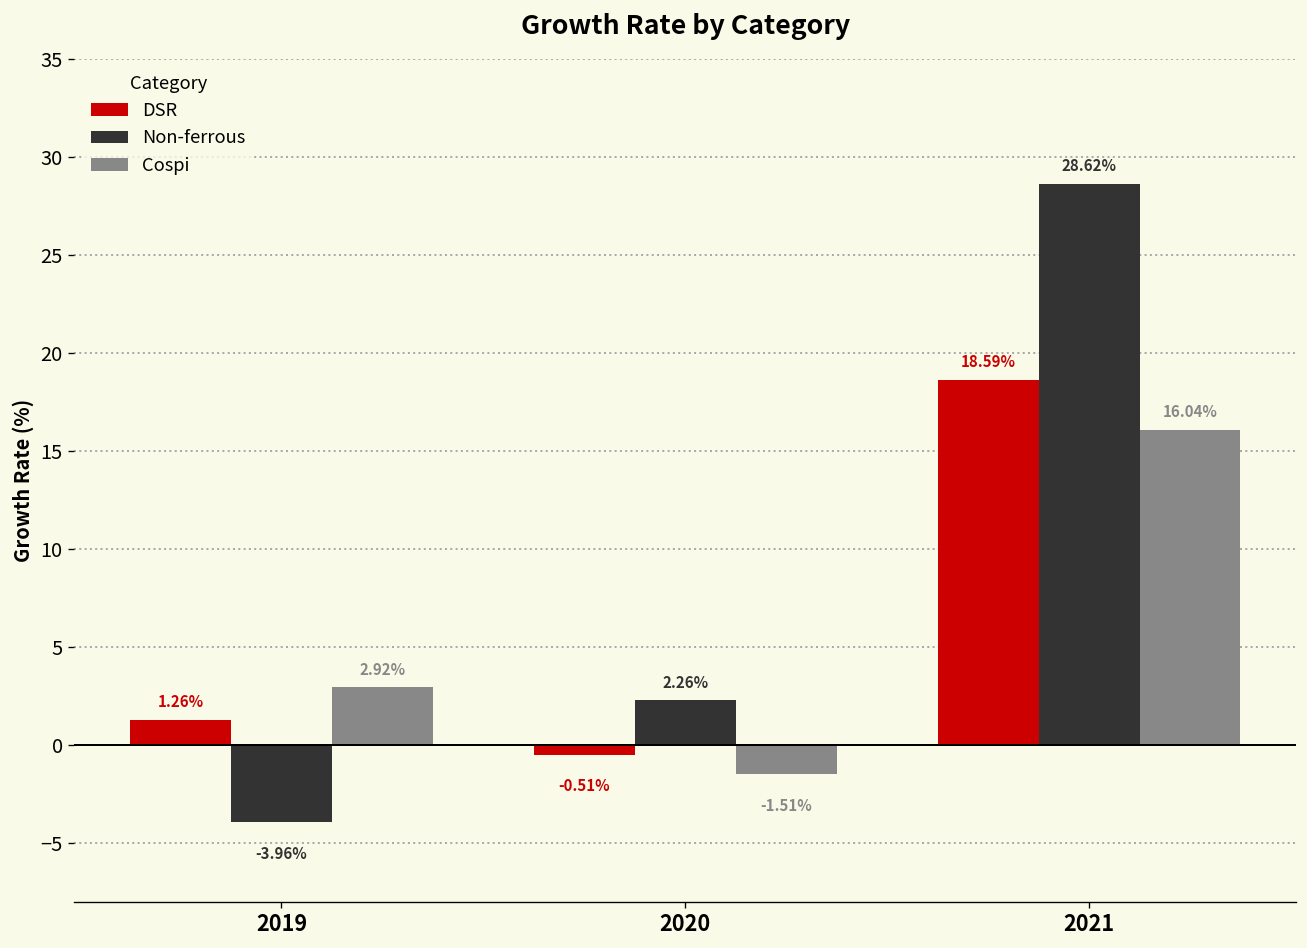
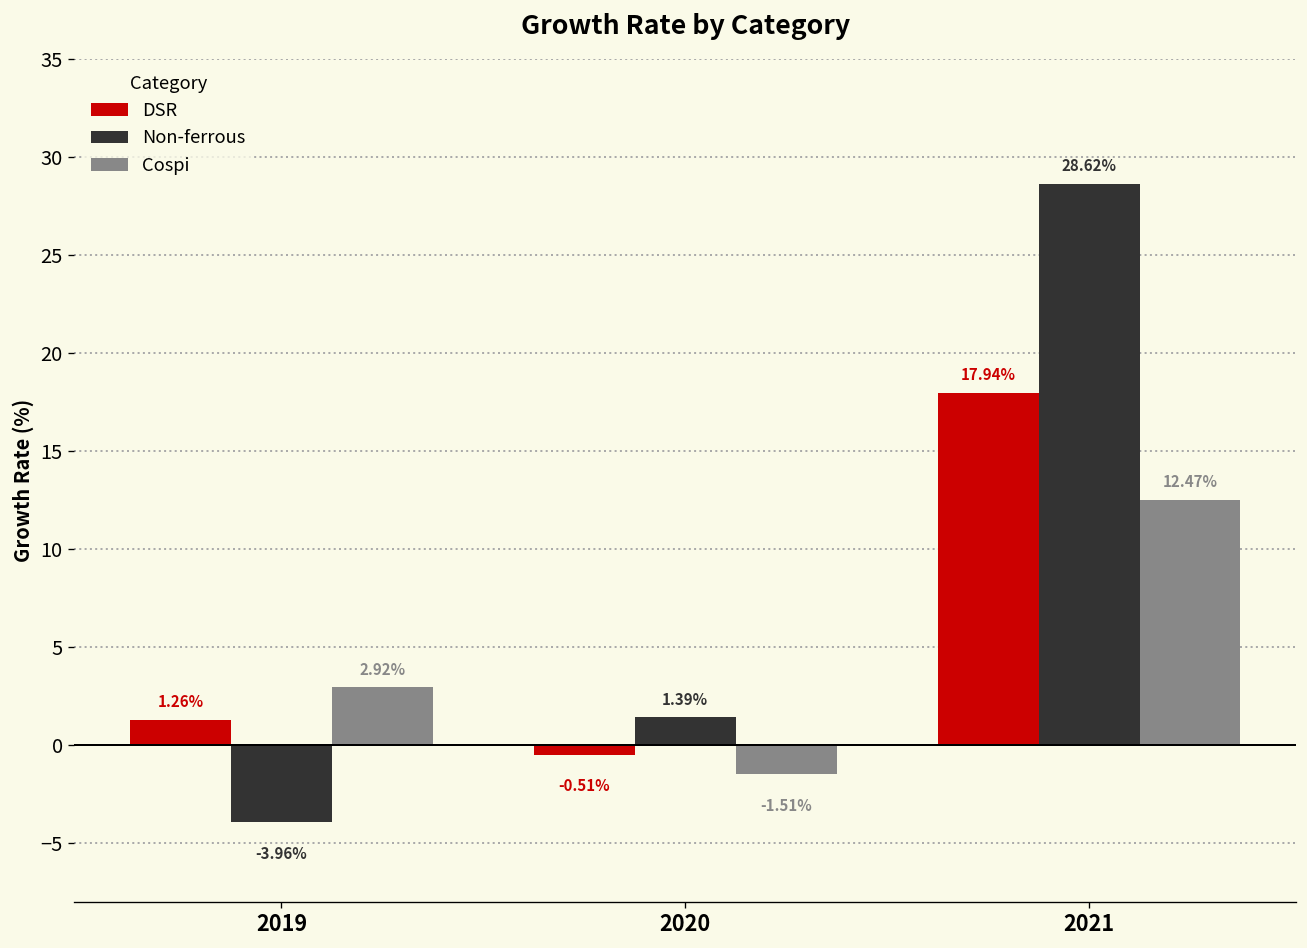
Non-ferrous, 2020: 2.26% -> 1.39%
DSR, 2021: 18.59% -> 17.94%
Cospi, 2021: 16.04% -> 12.47%
